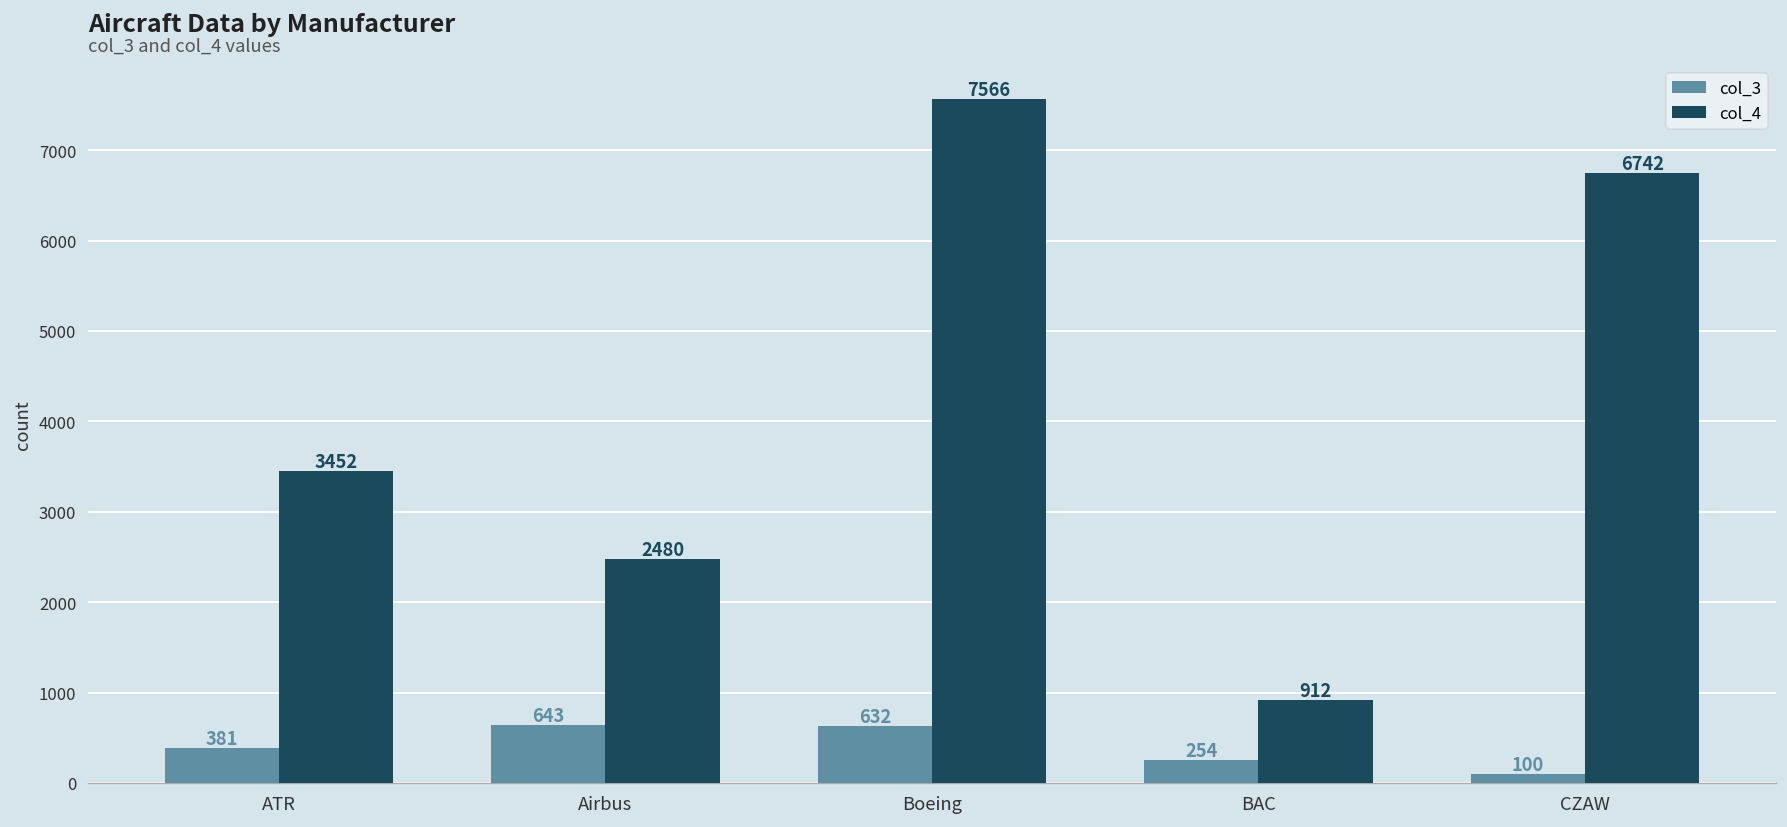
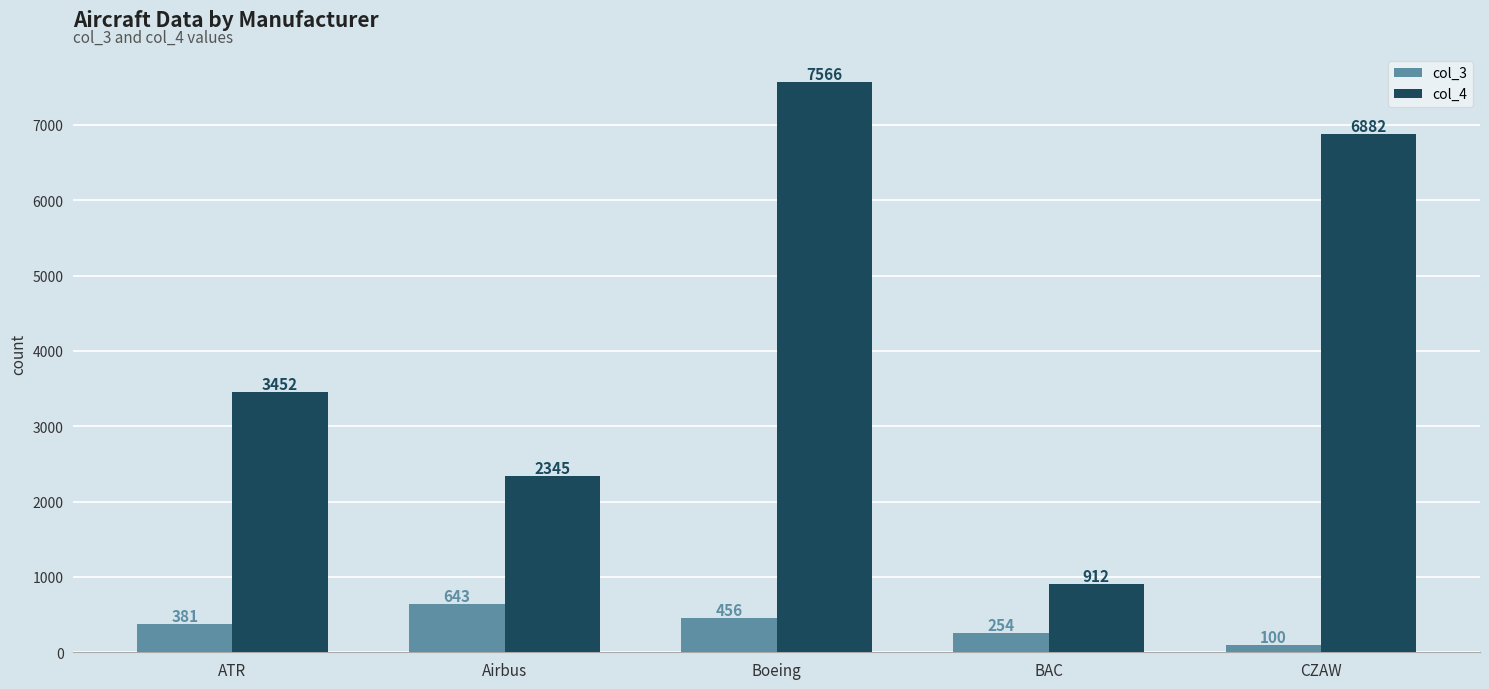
col_4, Airbus: 2480 -> 2345
col_3, Boeing: 632 -> 456
col_4, CZAW: 6742 -> 6882
